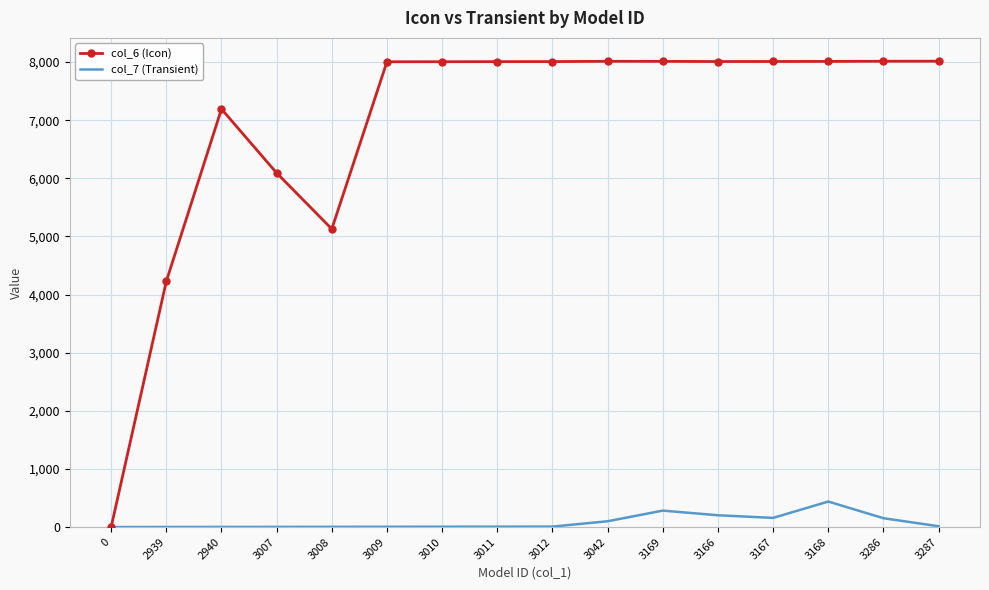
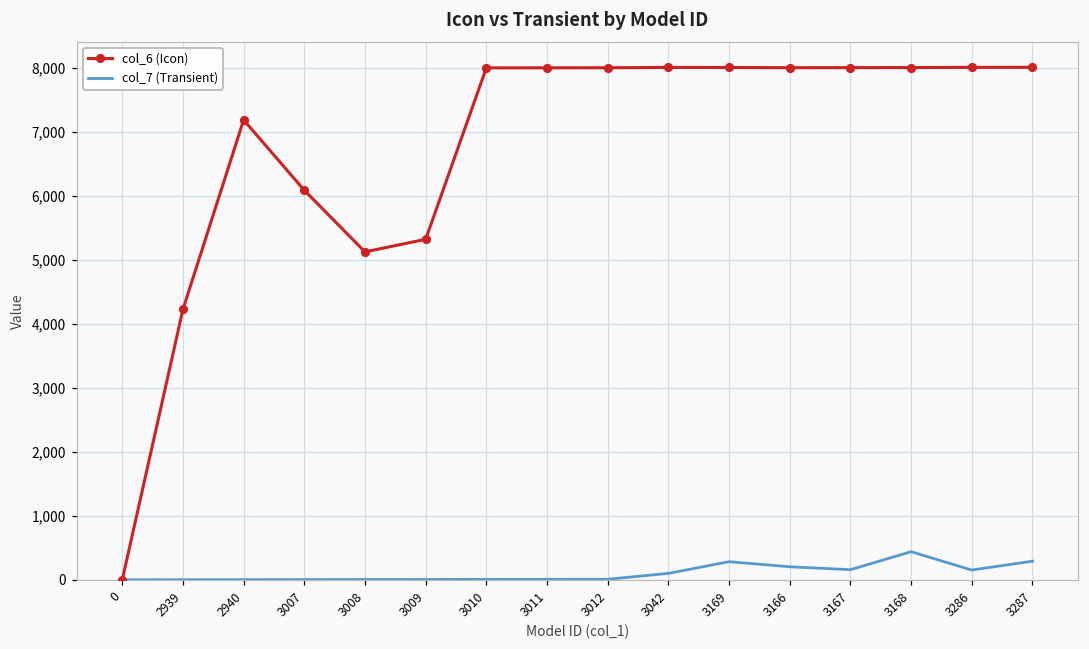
col_6 (Icon), 3009: 8,000 -> 5,300
col_7 (Transient), 3287: 0 -> 300
